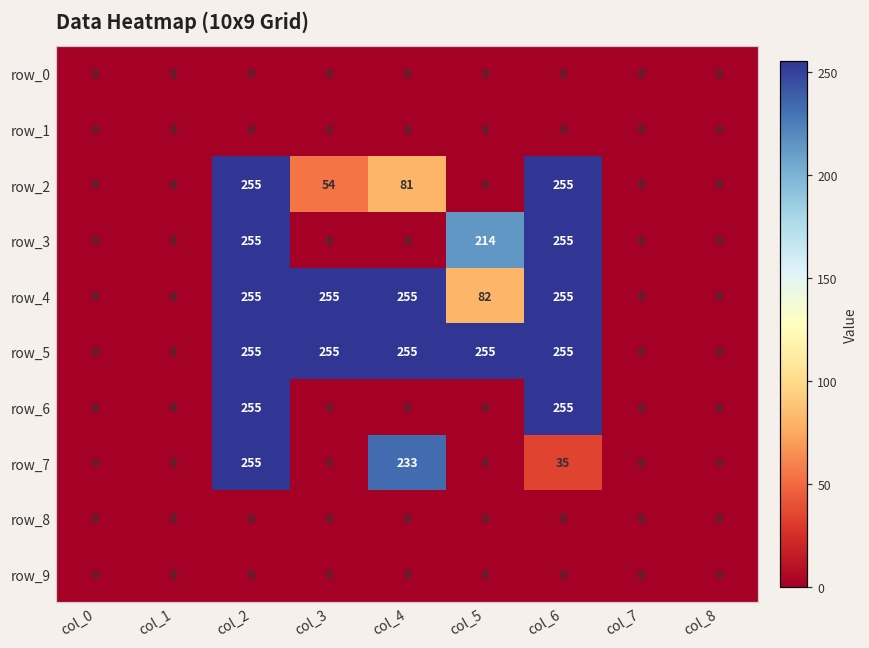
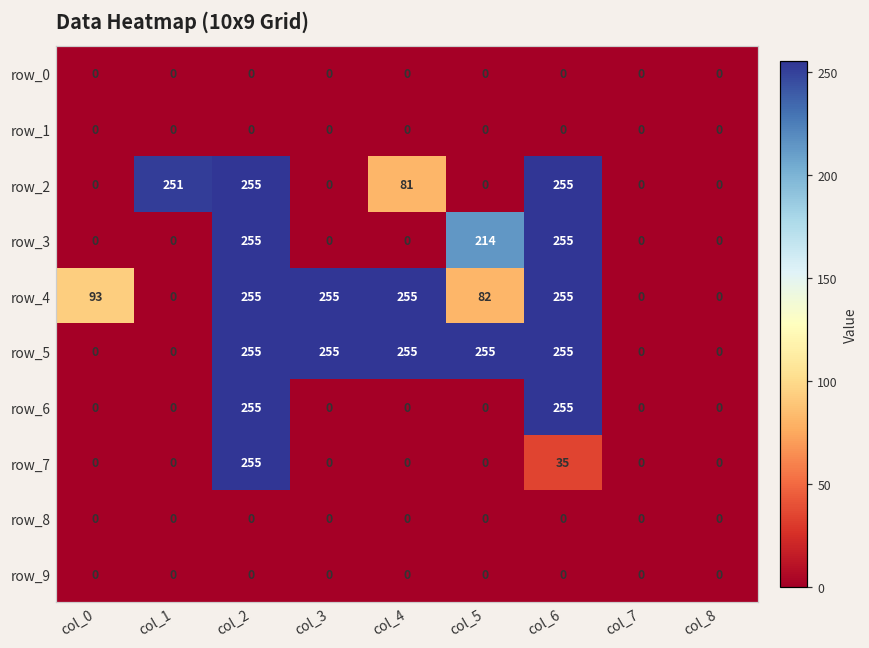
row_2, col_1: 0 -> 251
row_2, col_3: 54 -> 0
row_4, col_0: 0 -> 93
row_7, col_4: 233 -> 0
